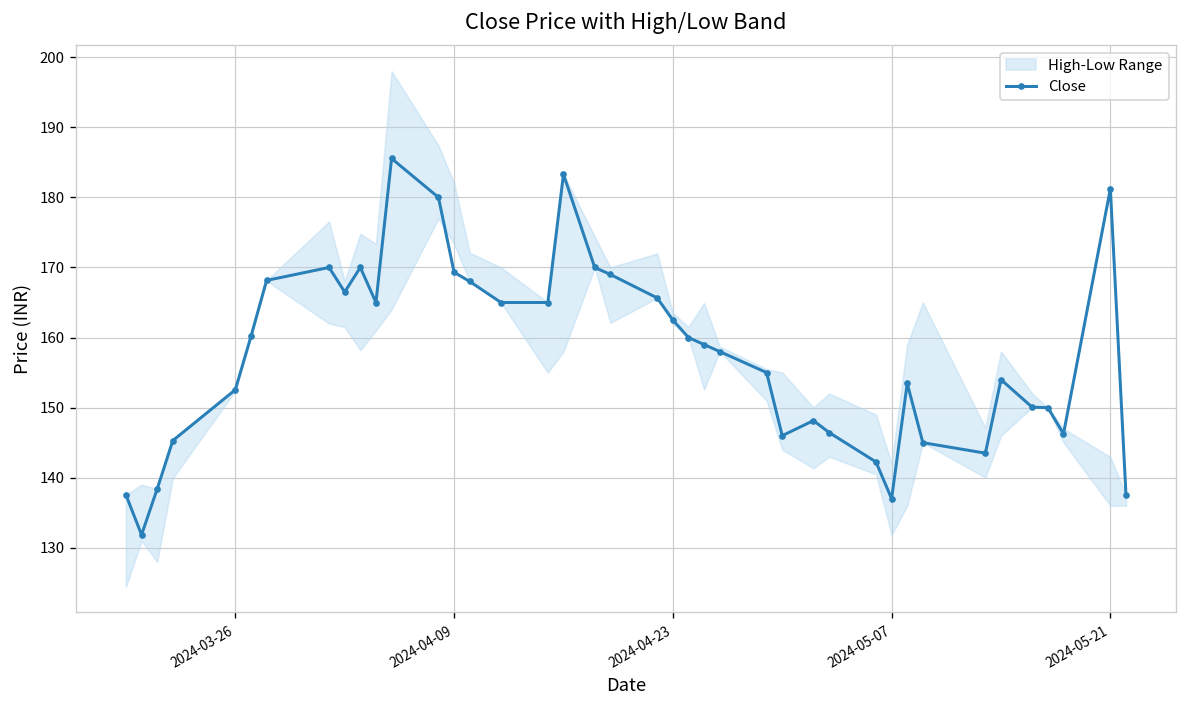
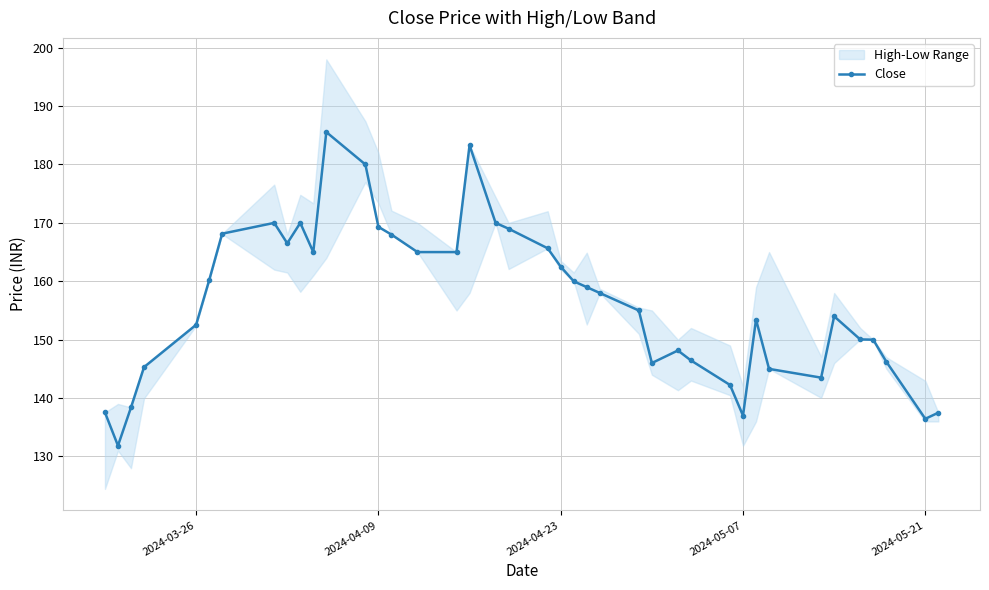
Close, 2024-05-21: 181 -> 136
